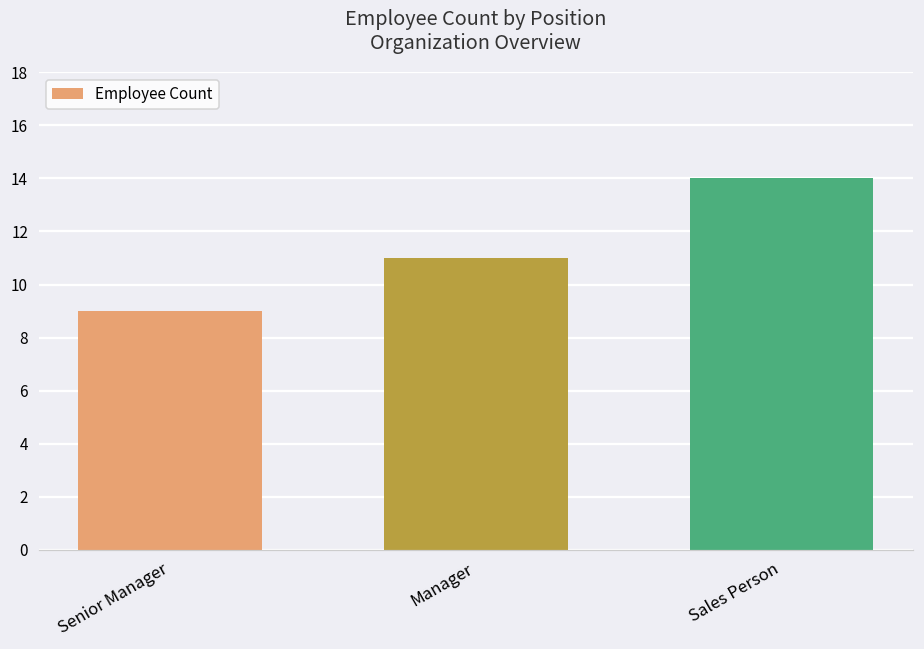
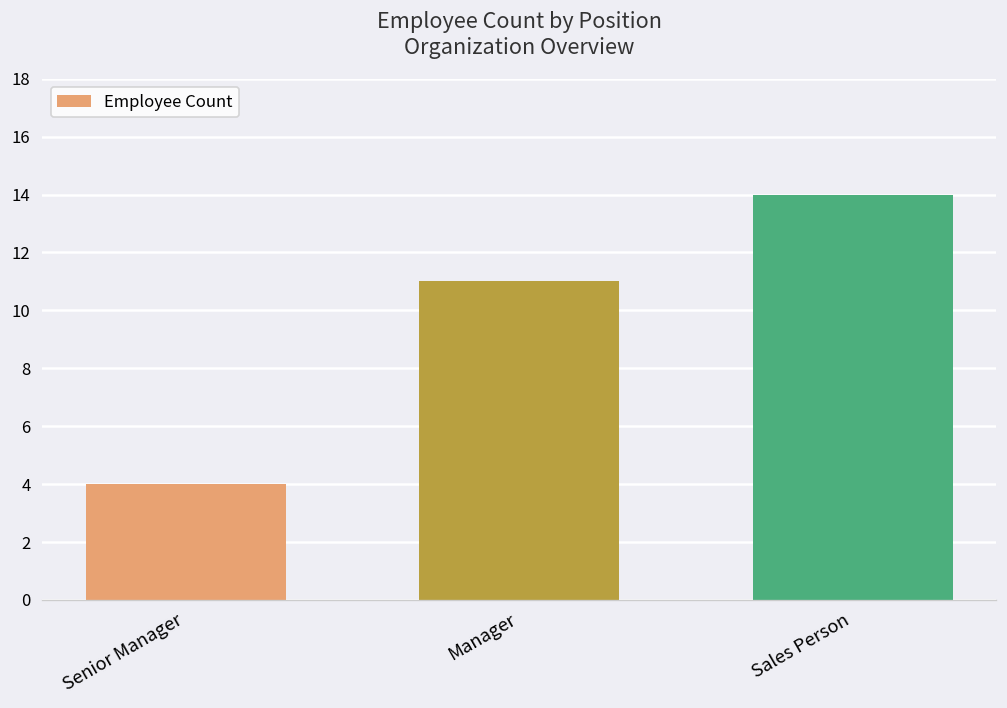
Senior Manager: 9 -> 4
